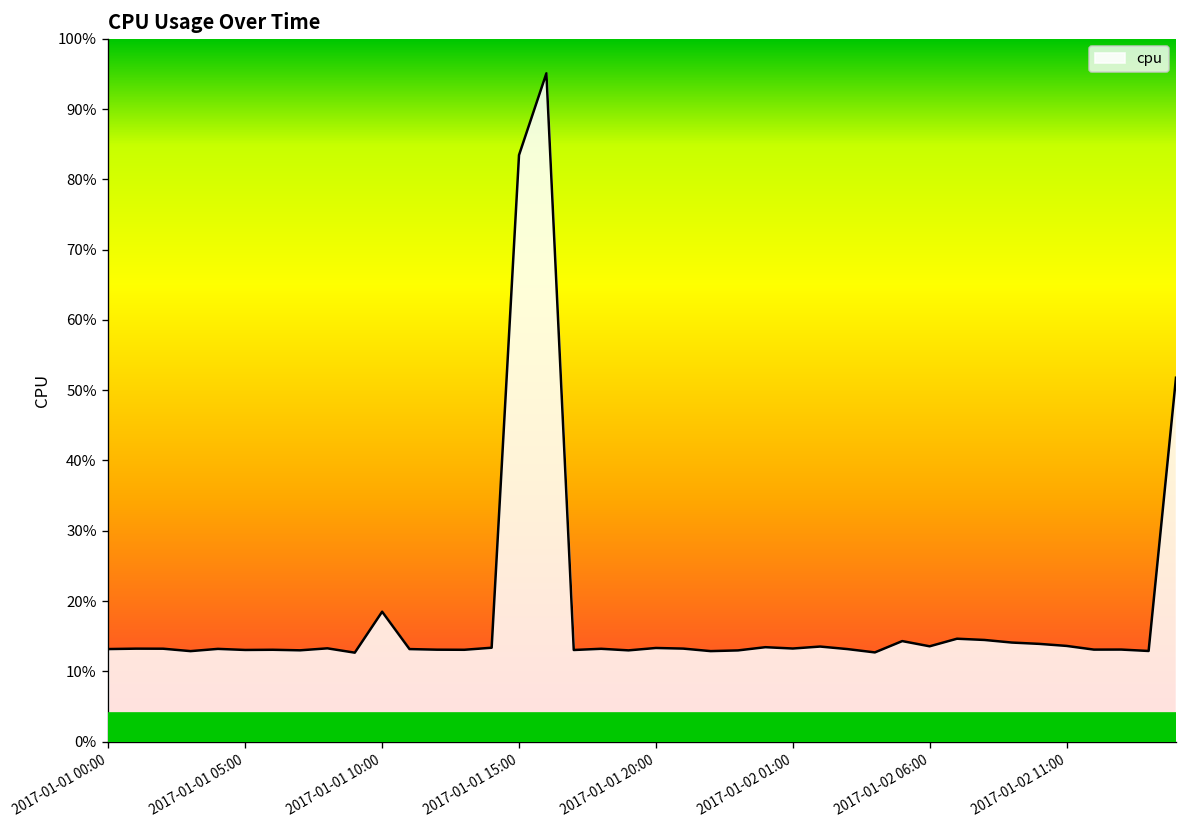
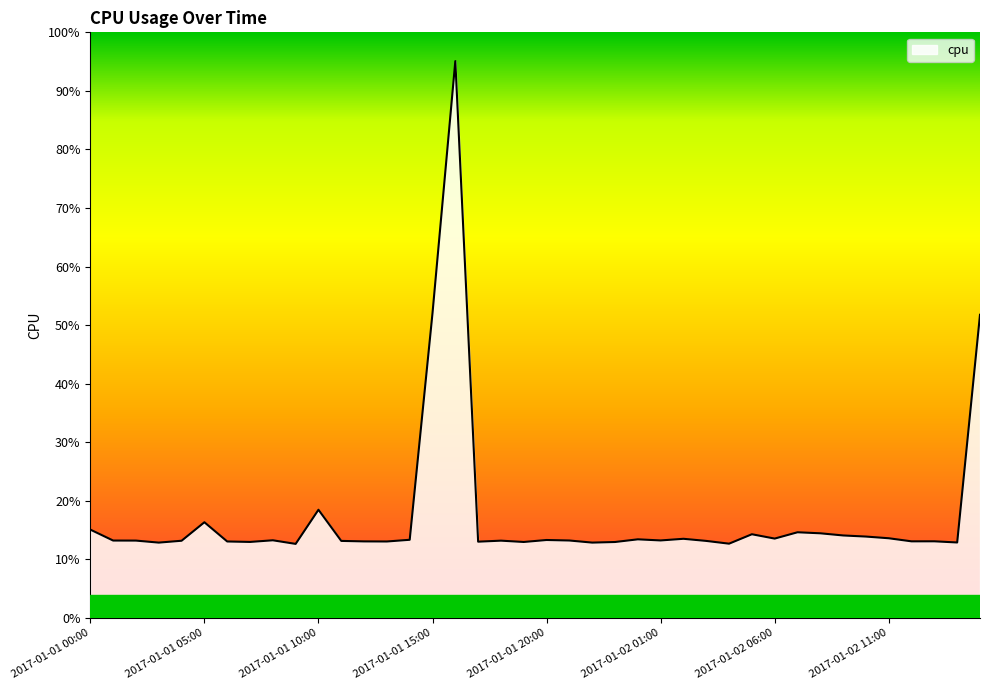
2017-01-01 00:00: 13% -> 15%
2017-01-01 05:00: 13% -> 16%
2017-01-01 15:00: 83% -> 52%
